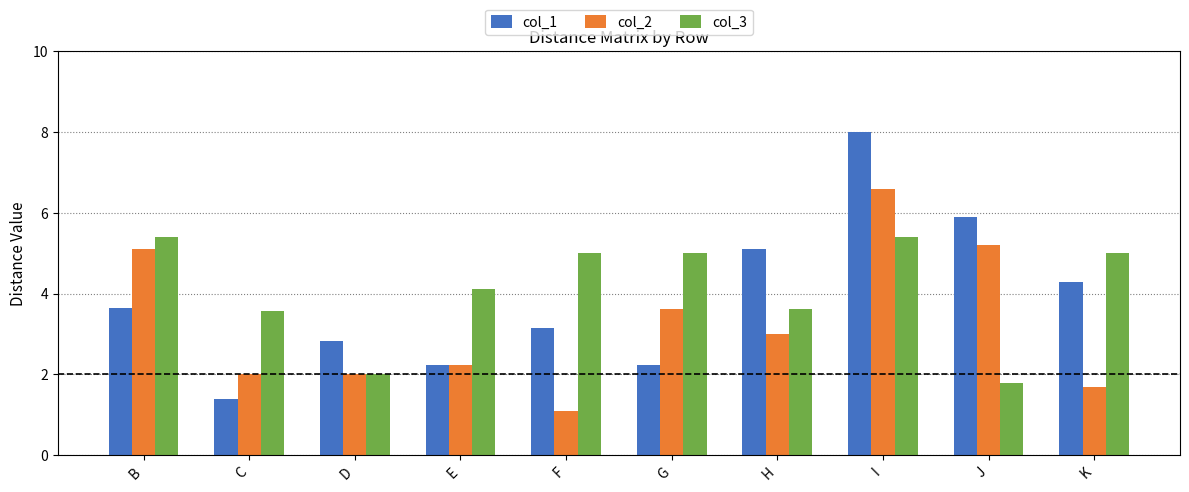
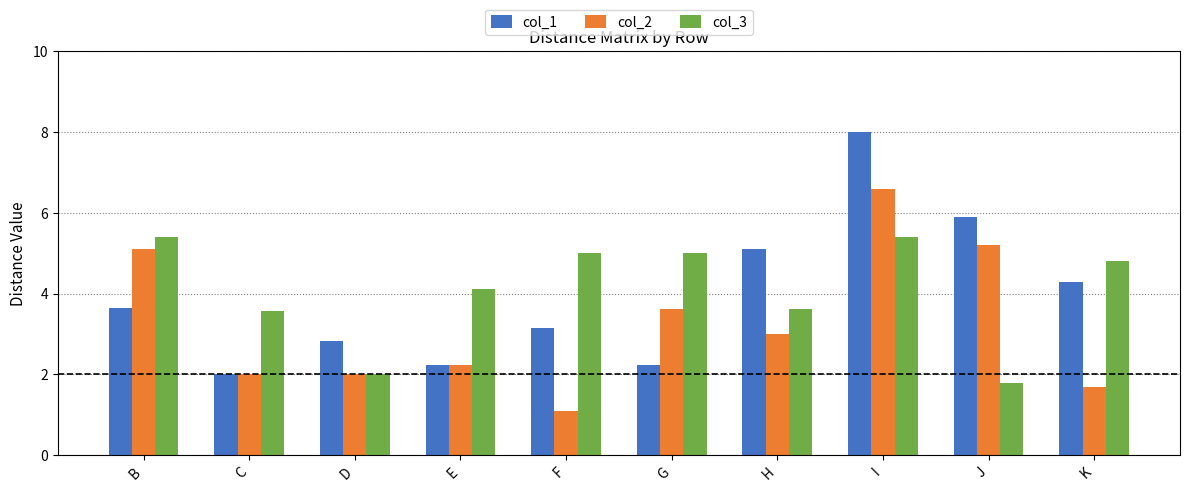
col_1, C: 1.4 -> 2.0
col_3, K: 5.0 -> 4.8
